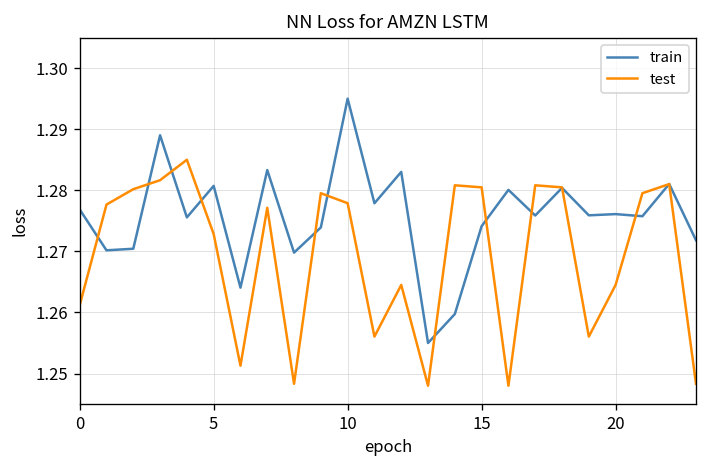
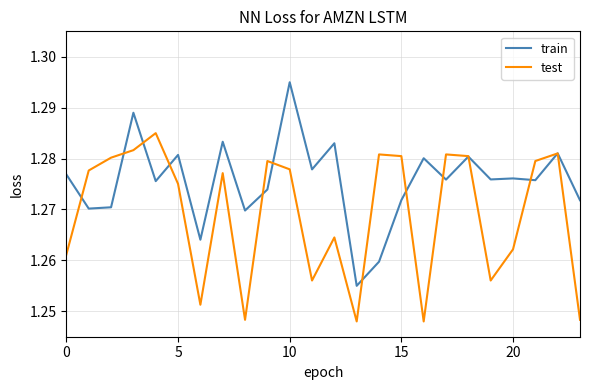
test, 5: 1.273 -> 1.275
train, 15: 1.274 -> 1.272
test, 20: 1.265 -> 1.262
